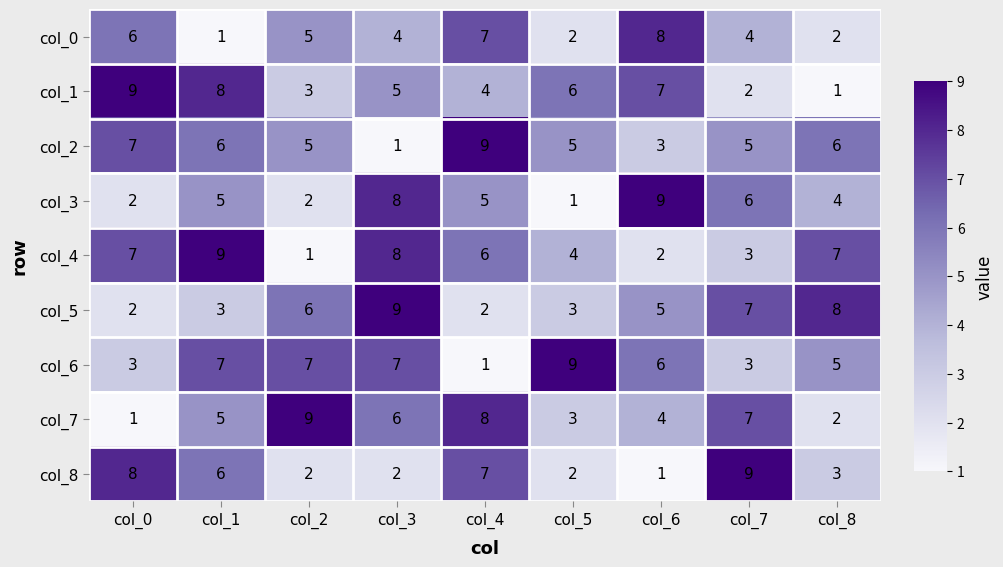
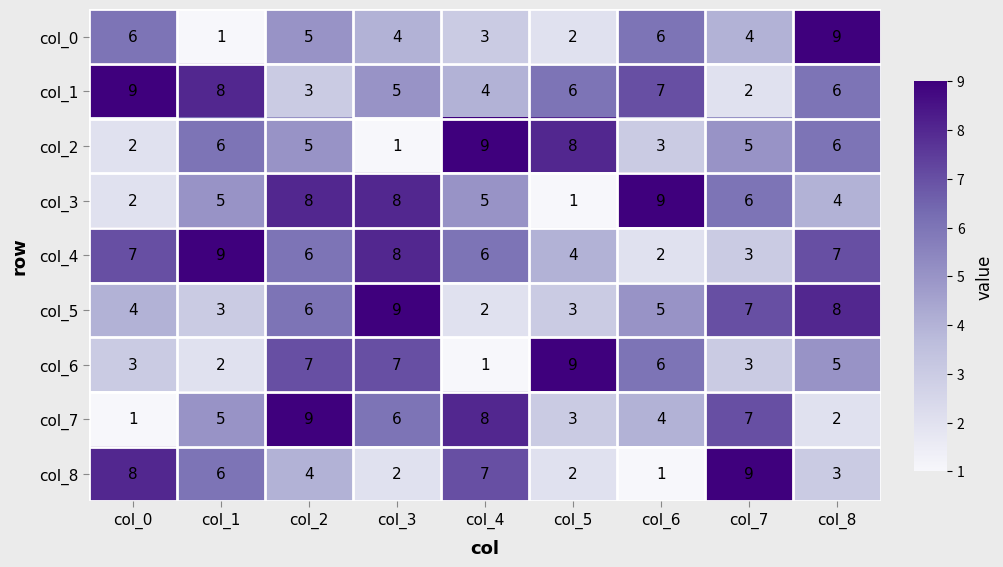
col_0, col_4: 7 -> 3
col_0, col_6: 8 -> 6
col_0, col_8: 2 -> 9
col_1, col_8: 1 -> 6
col_2, col_0: 7 -> 2
col_2, col_5: 5 -> 8
col_3, col_2: 2 -> 8
col_4, col_2: 1 -> 6
col_5, col_0: 2 -> 4
col_6, col_1: 7 -> 2
col_8, col_2: 2 -> 4
